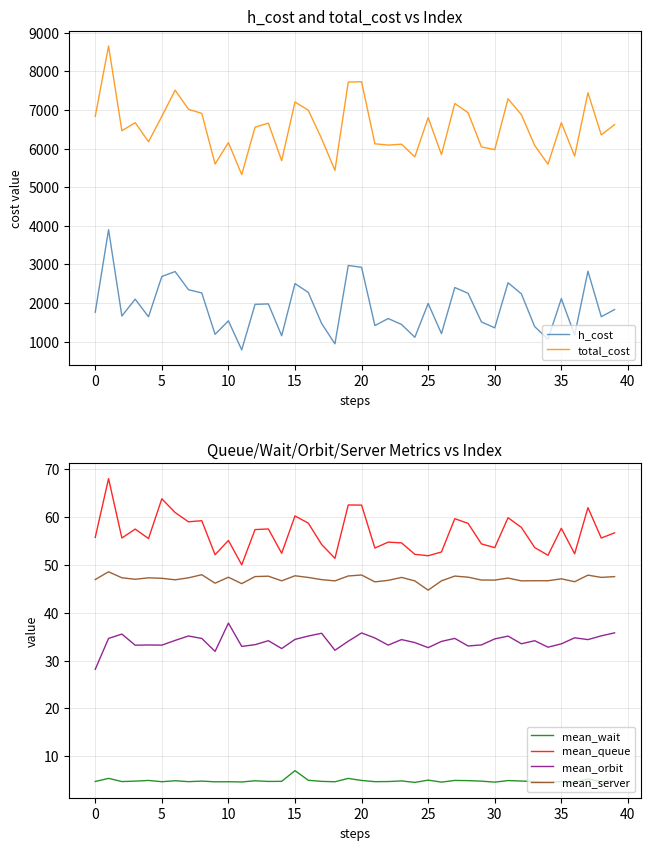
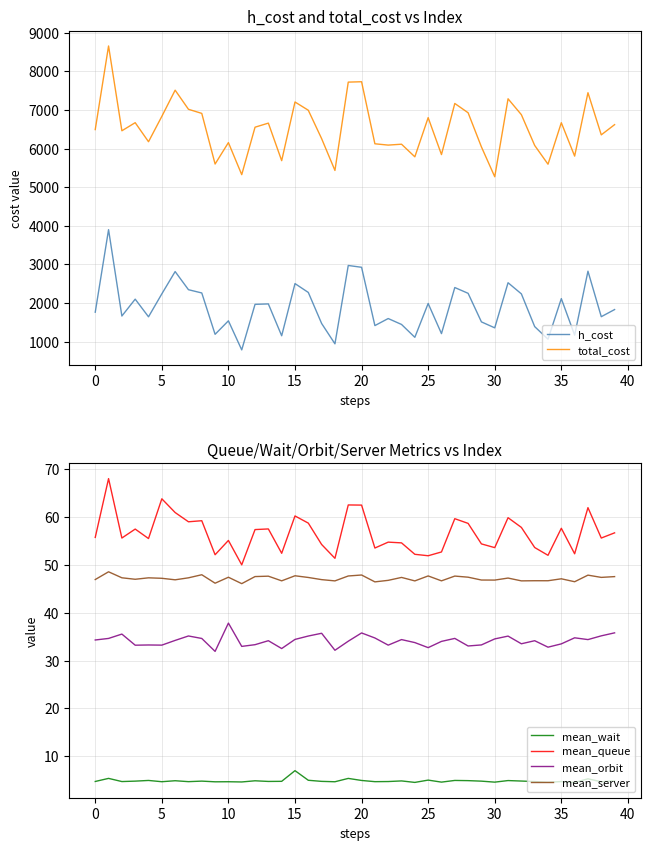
h_cost and total_cost vs Index, total_cost, 0: 6800 -> 6500
h_cost and total_cost vs Index, h_cost, 5: 2700 -> 2200
h_cost and total_cost vs Index, total_cost, 30: 6000 -> 5300
Queue/Wait/Orbit/Server Metrics vs Index, mean_orbit, 0: 28 -> 34
Queue/Wait/Orbit/Server Metrics vs Index, mean_server, 25: 45 -> 48
